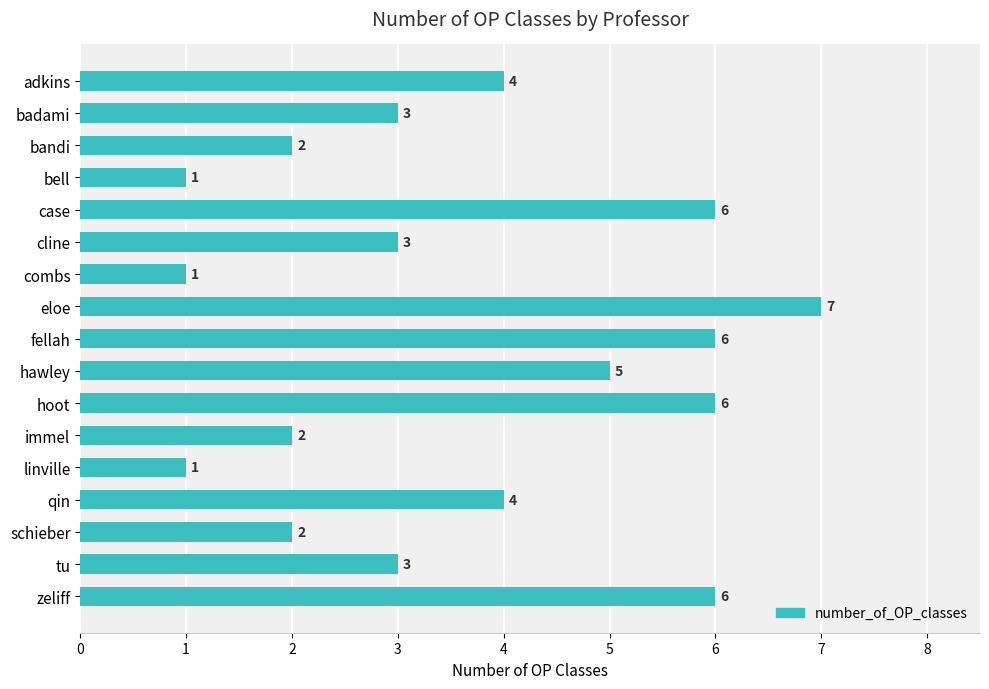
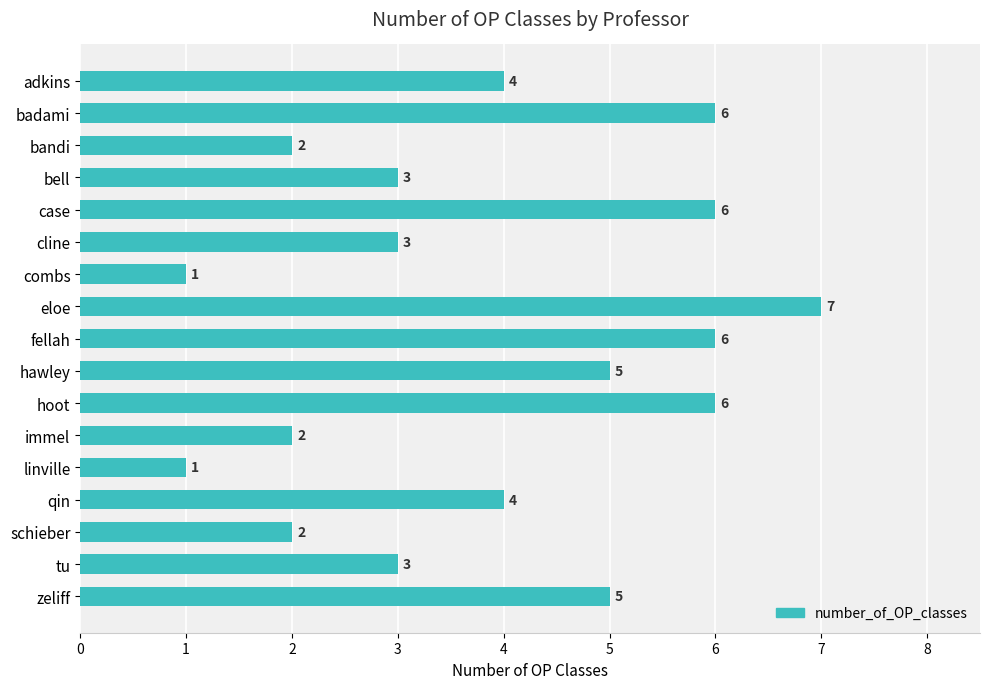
badami: 3 -> 6
bell: 1 -> 3
zeliff: 6 -> 5
